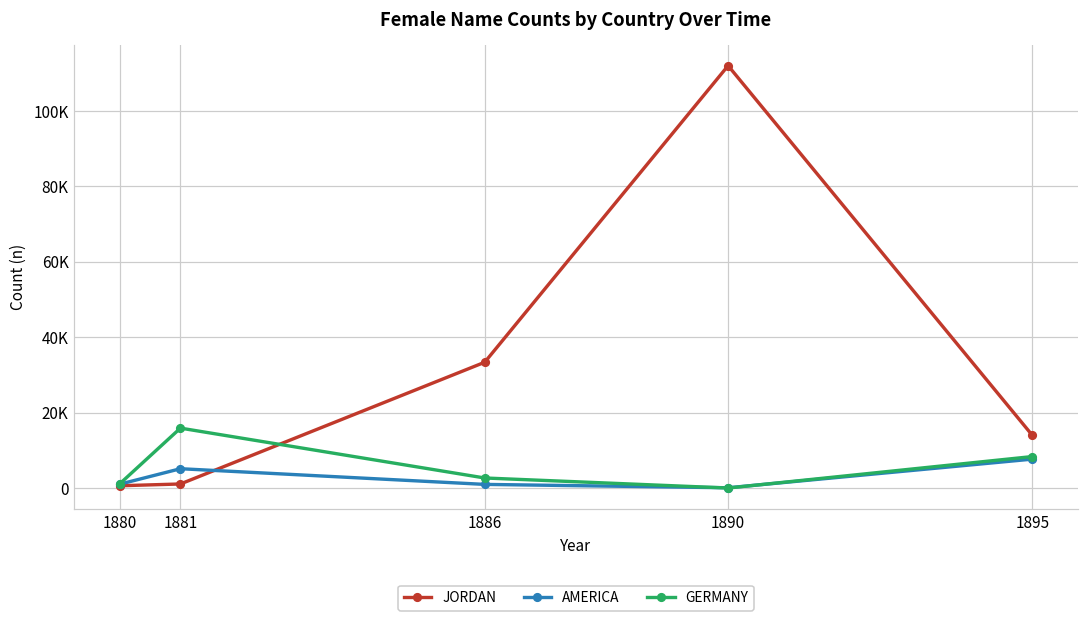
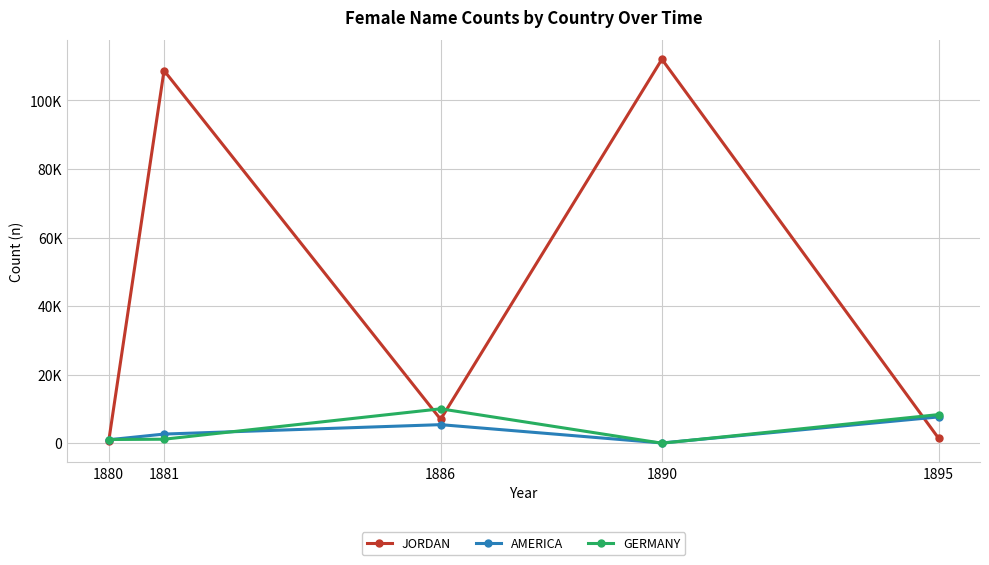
JORDAN, 1881: 1000 -> 109000
AMERICA, 1881: 5000 -> 3000
GERMANY, 1881: 16000 -> 1000
JORDAN, 1886: 33000 -> 7000
AMERICA, 1886: 1000 -> 5000
GERMANY, 1886: 3000 -> 10000
JORDAN, 1895: 14000 -> 2000
